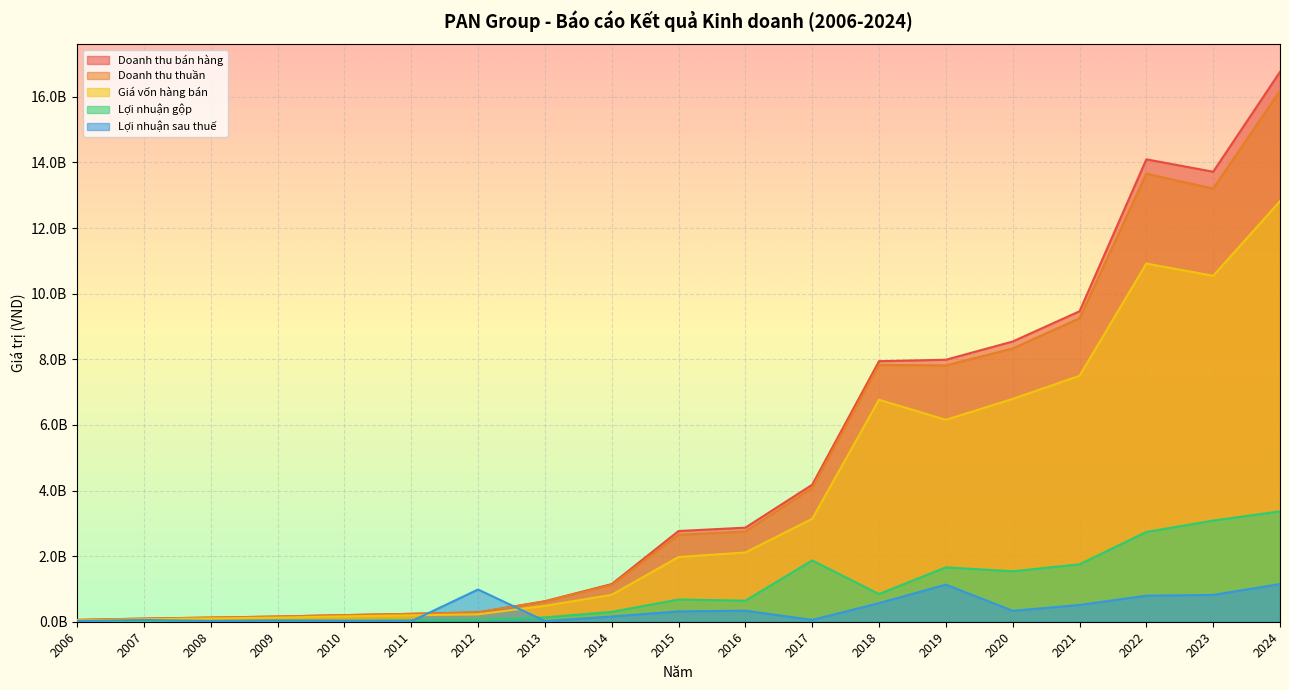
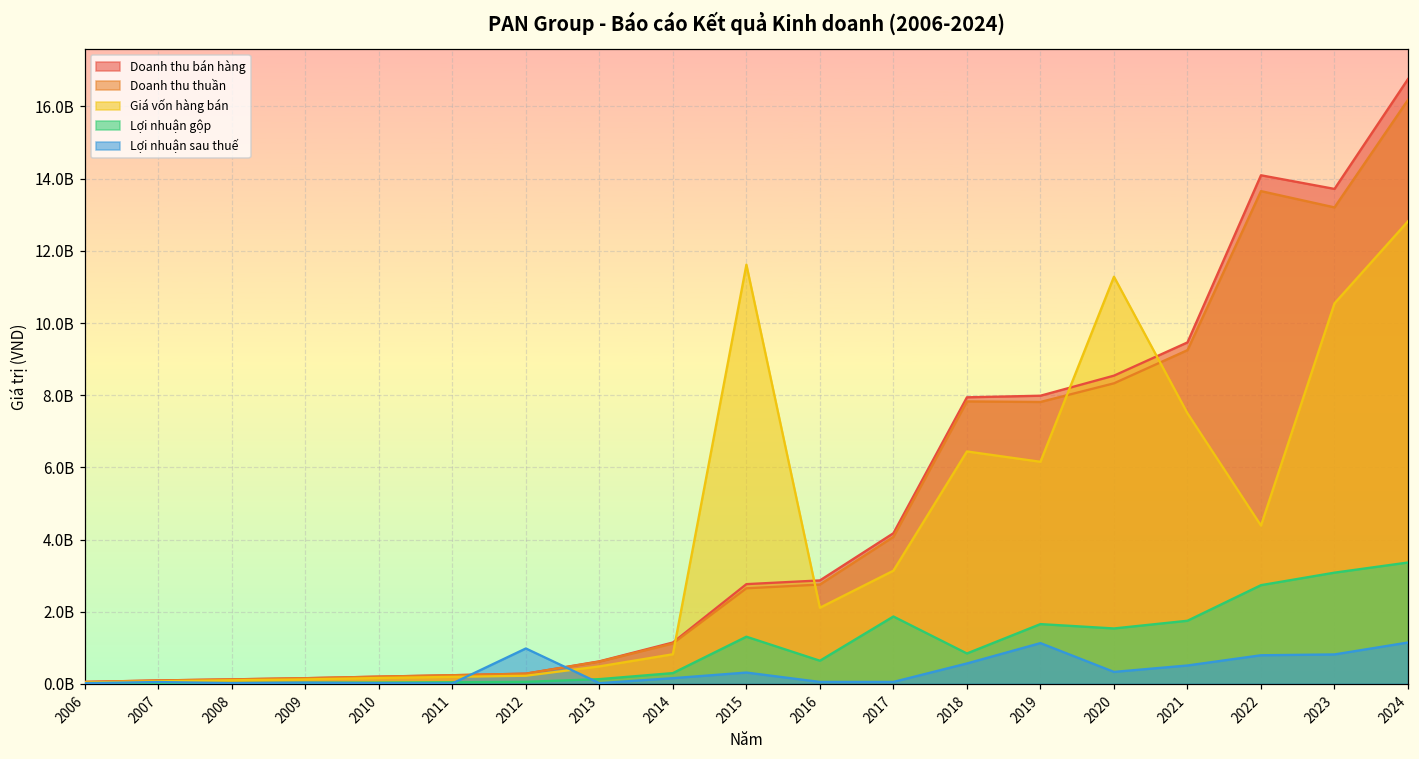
Giá vốn hàng bán, 2015: 2000000000 -> 11600000000
Lợi nhuận gộp, 2015: 700000000 -> 1300000000
Lợi nhuận sau thuế, 2016: 300000000 -> 100000000
Giá vốn hàng bán, 2018: 6800000000 -> 6400000000
Giá vốn hàng bán, 2020: 6800000000 -> 11300000000
Giá vốn hàng bán, 2022: 10900000000 -> 4400000000
